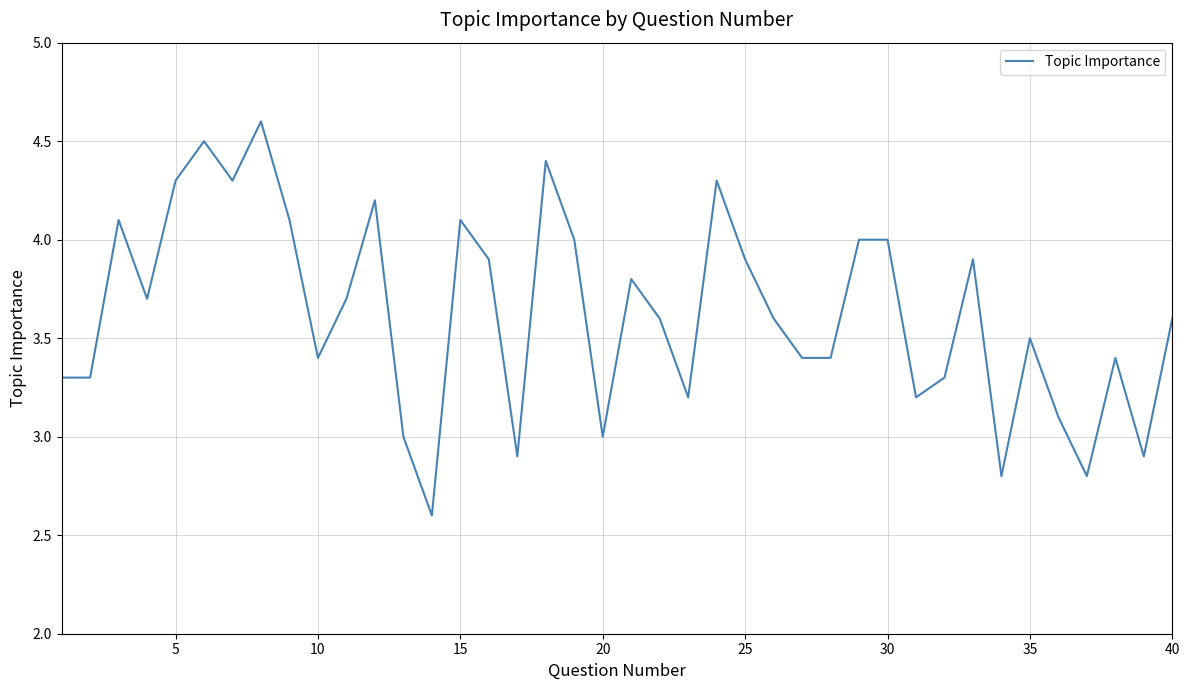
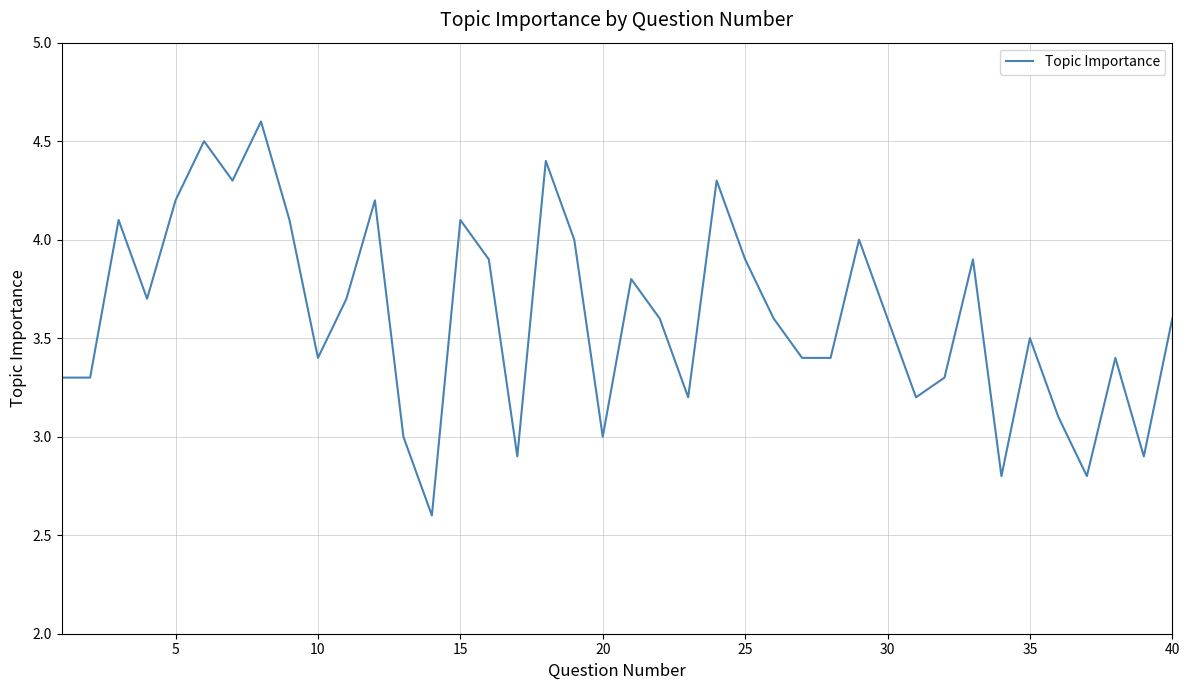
5: 4.3 -> 4.2
30: 4.0 -> 3.6
